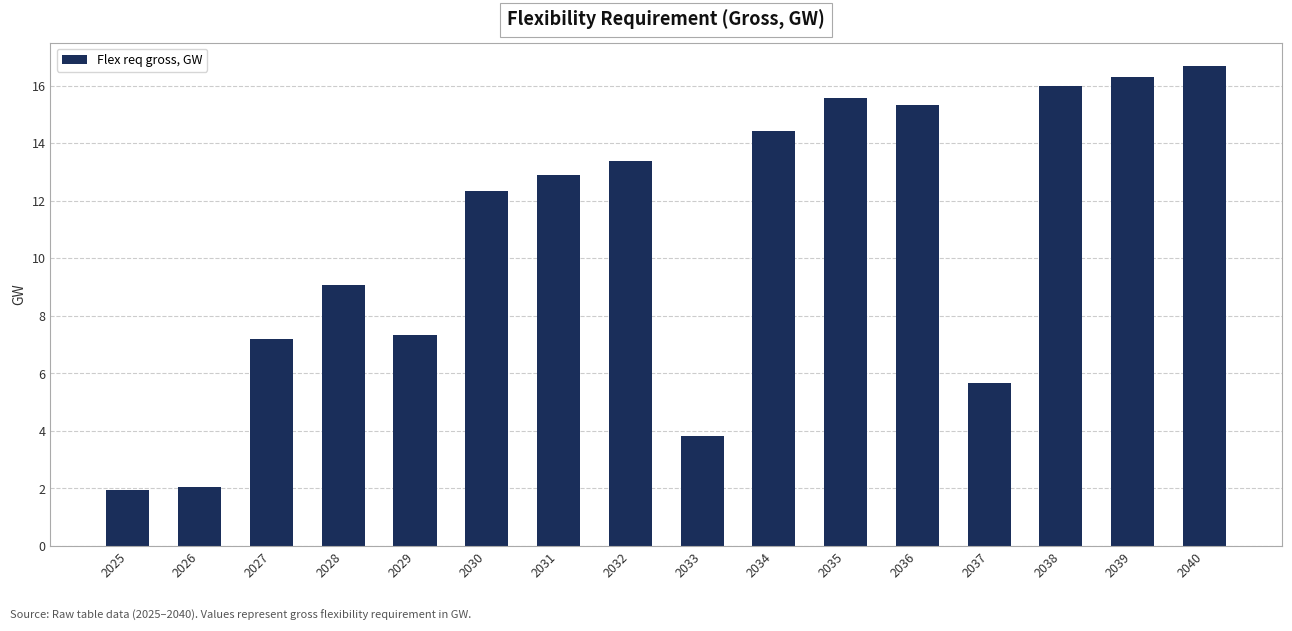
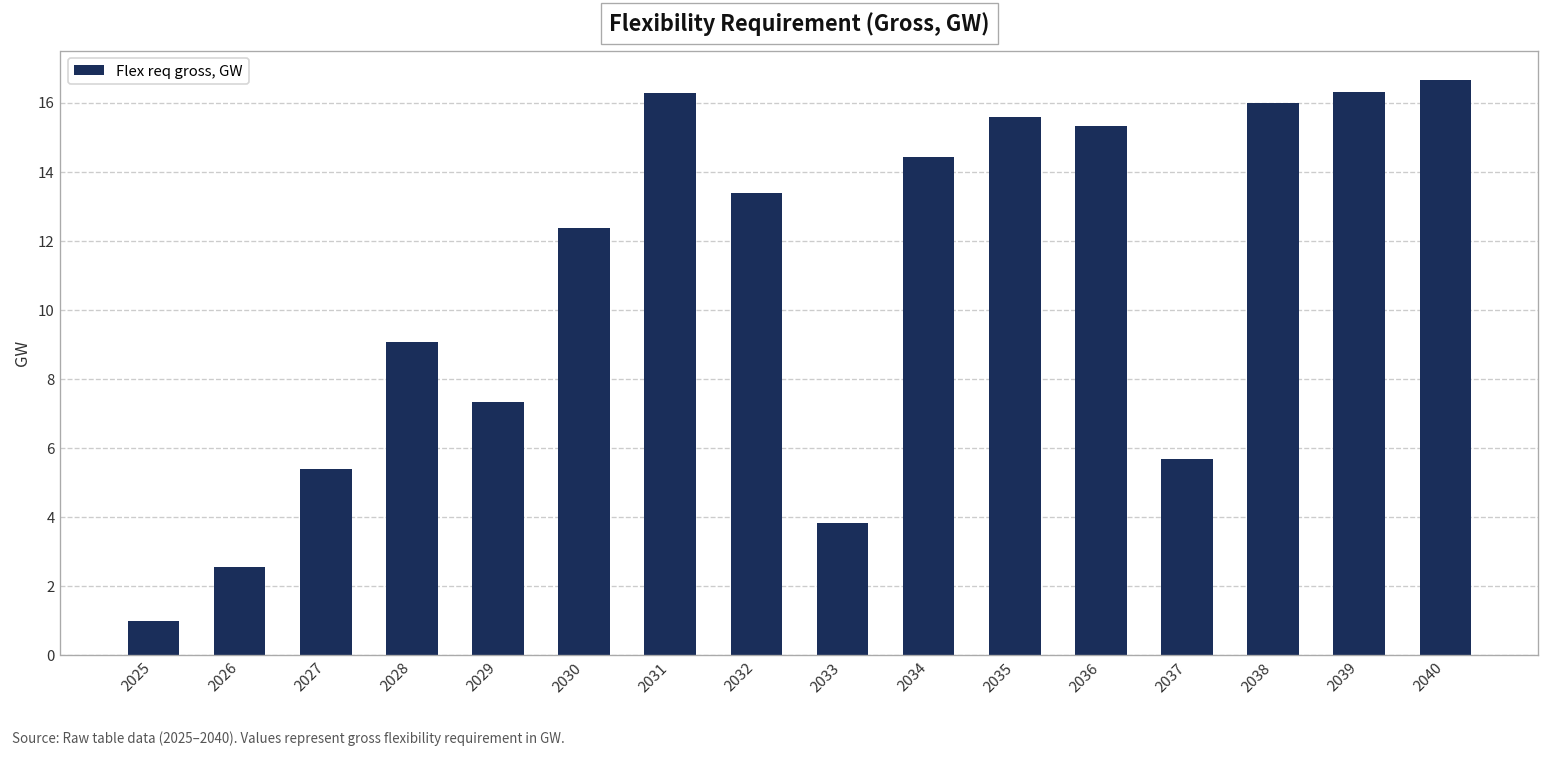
2025: 1.9 -> 1.0
2026: 2.1 -> 2.5
2027: 7.2 -> 5.4
2031: 12.9 -> 16.3
